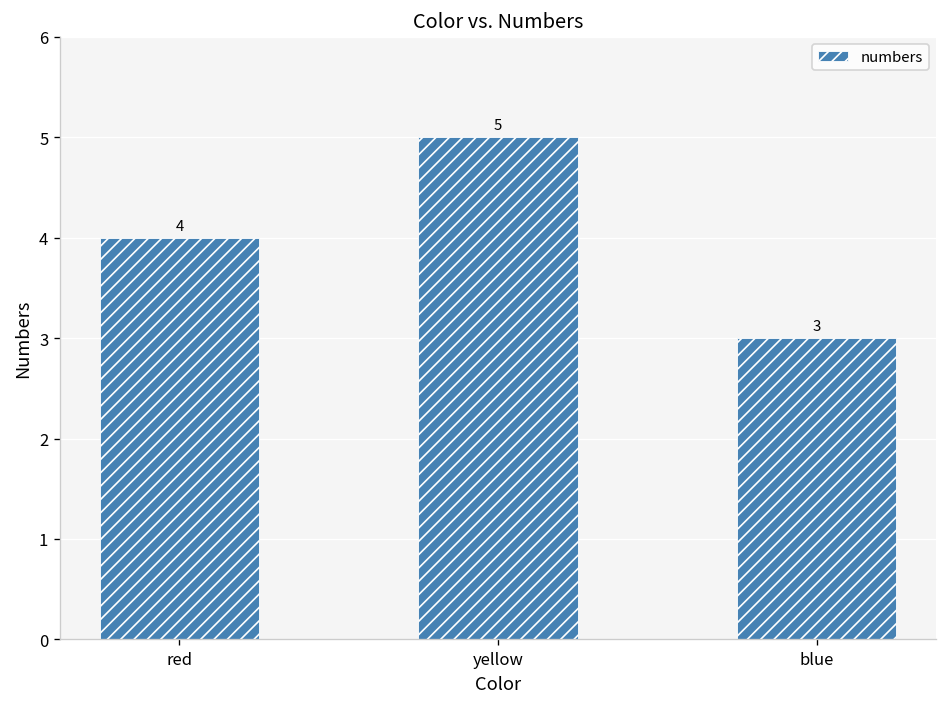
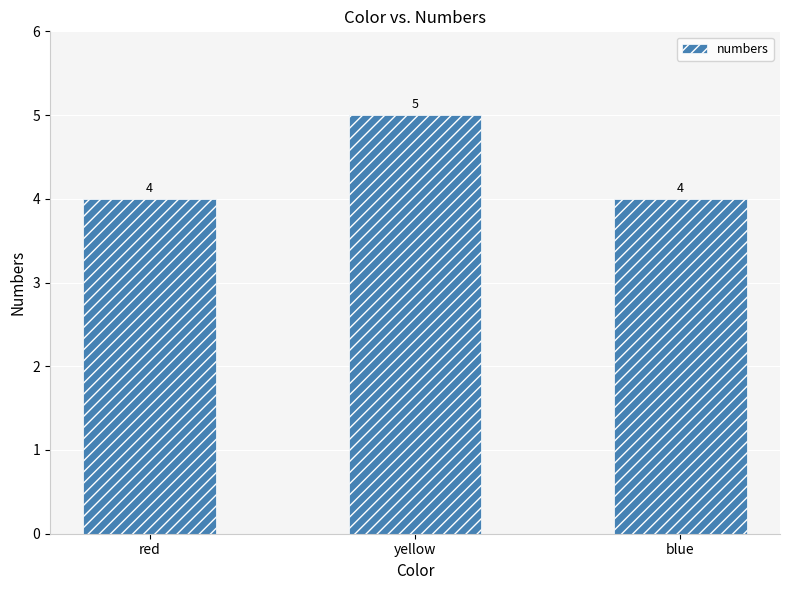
blue: 3 -> 4
